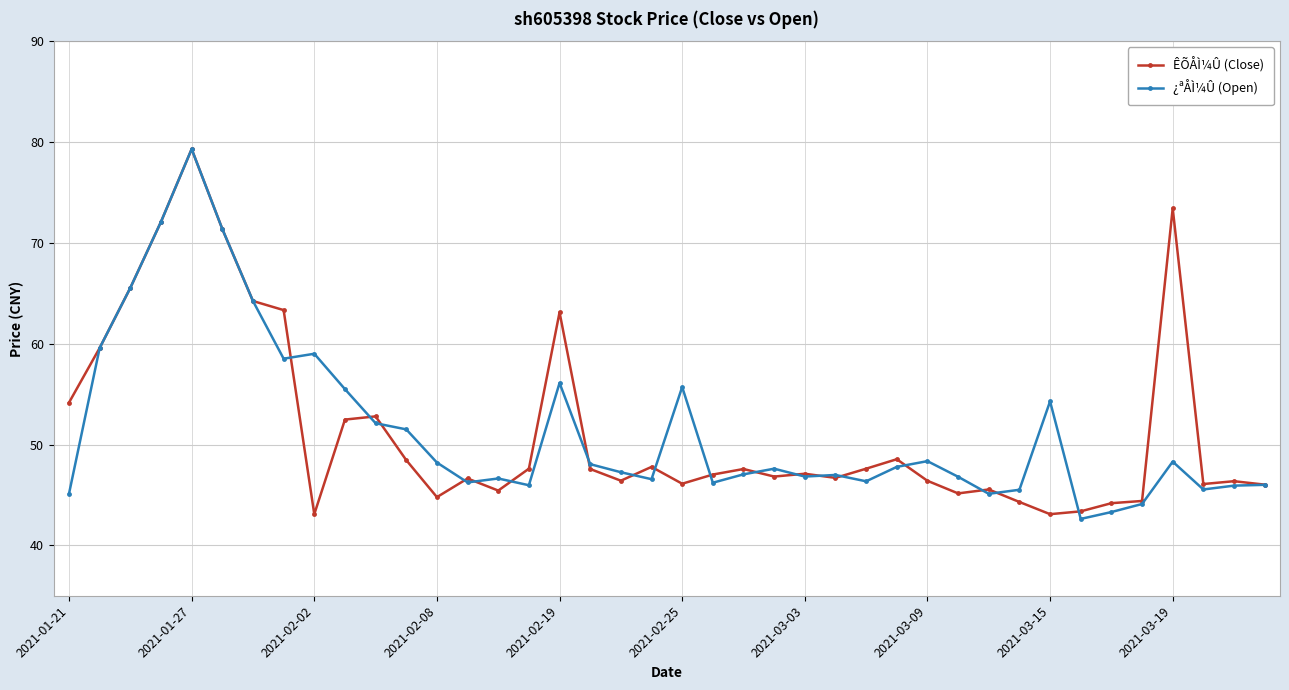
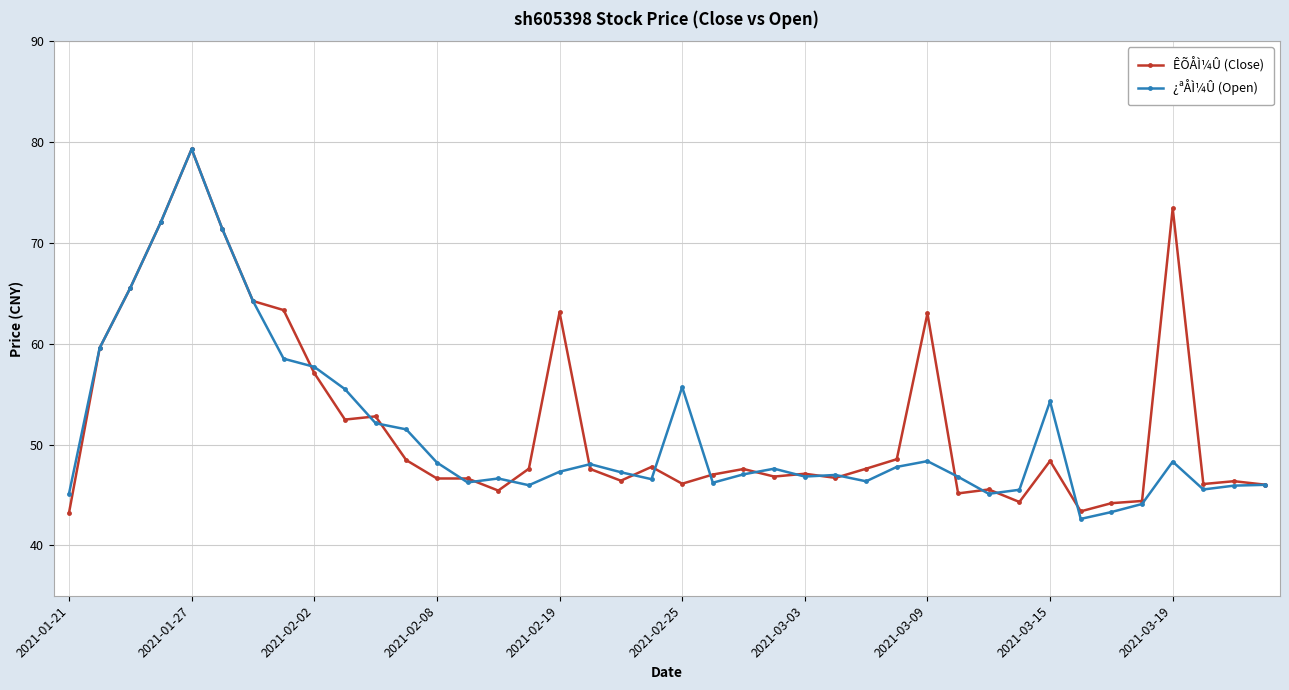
ÊÕÅÌ¼Û (Close), 2021-01-21: 54.2 -> 43.2
ÊÕÅÌ¼Û (Close), 2021-02-02: 43.1 -> 57.1
¿ªÅÌ¼Û (Open), 2021-02-02: 59.0 -> 57.7
ÊÕÅÌ¼Û (Close), 2021-02-08: 44.8 -> 46.6
¿ªÅÌ¼Û (Open), 2021-02-19: 56.1 -> 47.3
ÊÕÅÌ¼Û (Close), 2021-03-09: 46.4 -> 63.0
ÊÕÅÌ¼Û (Close), 2021-03-15: 43.1 -> 48.4
